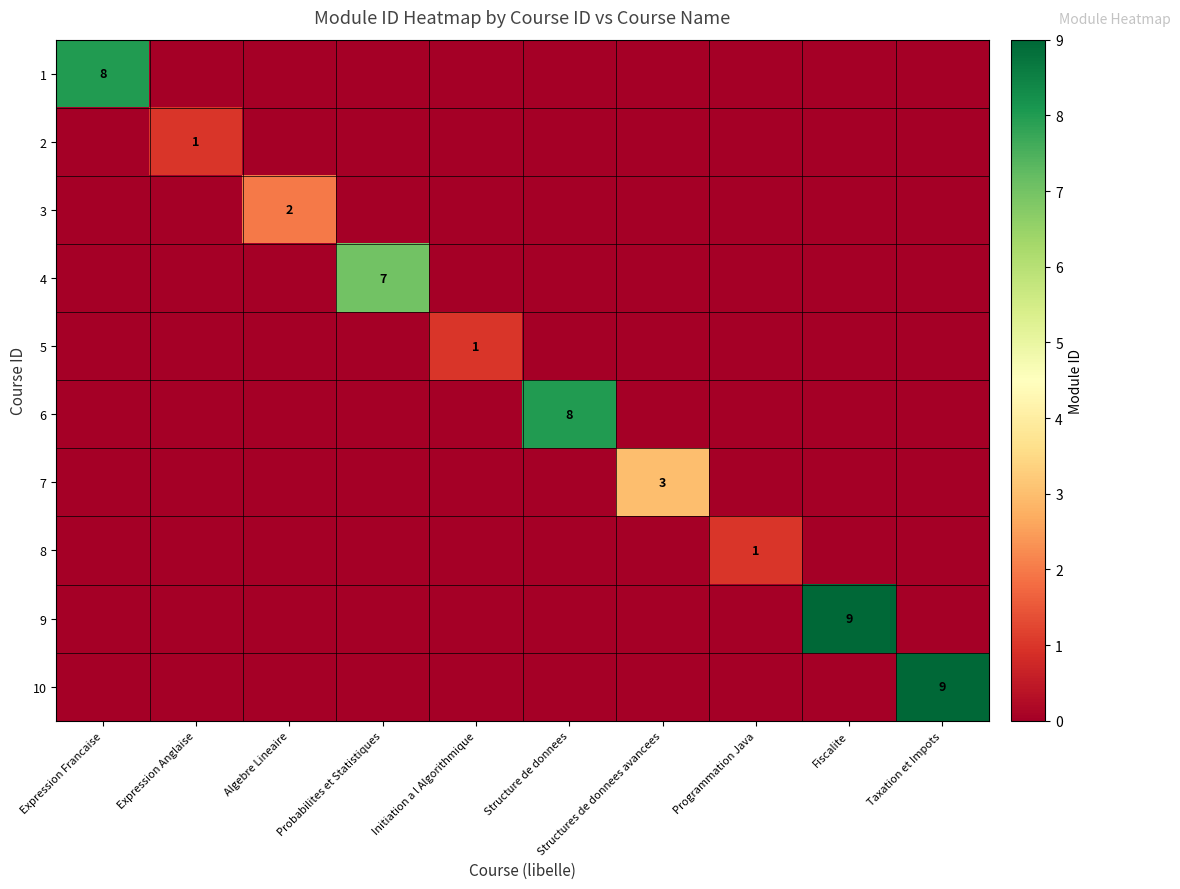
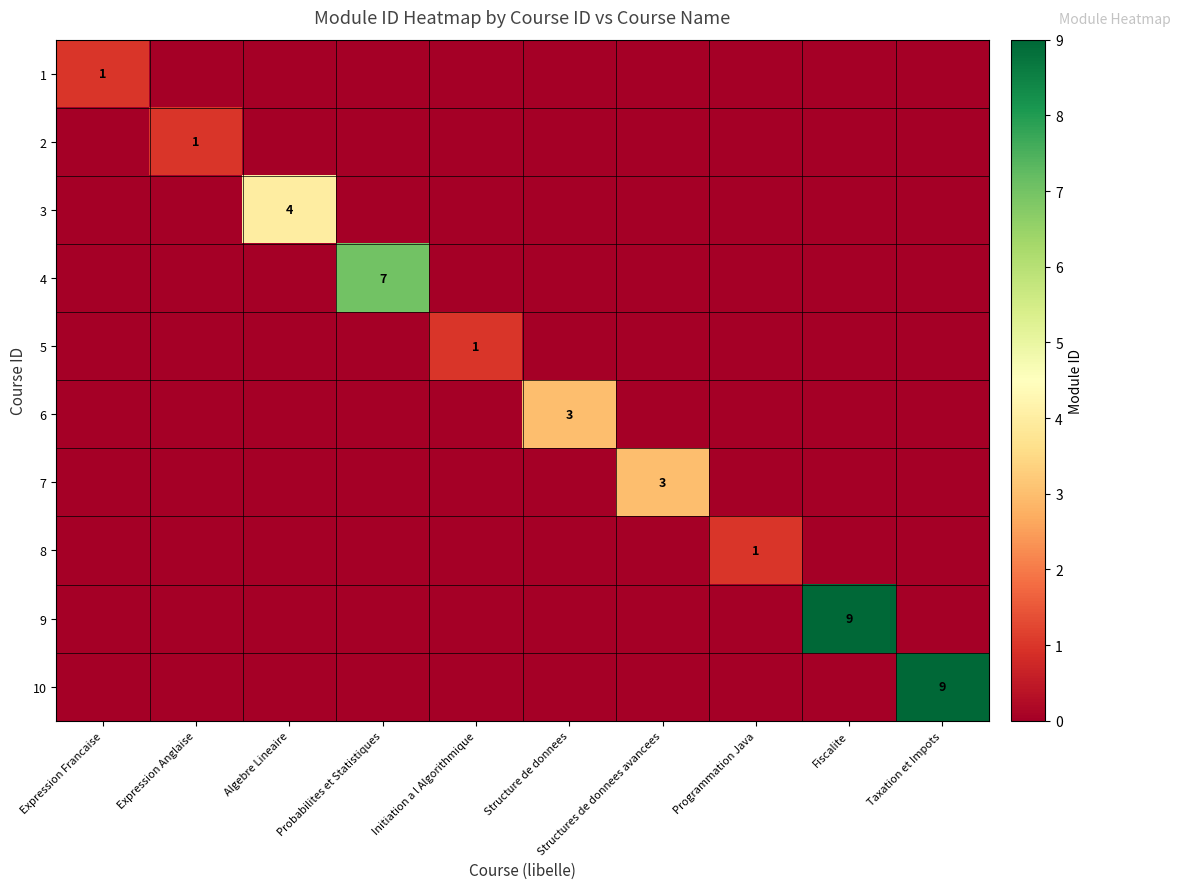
1, Expression Francaise: 8 -> 1
3, Algebre Lineaire: 2 -> 4
6, Structure de donnees: 8 -> 3
